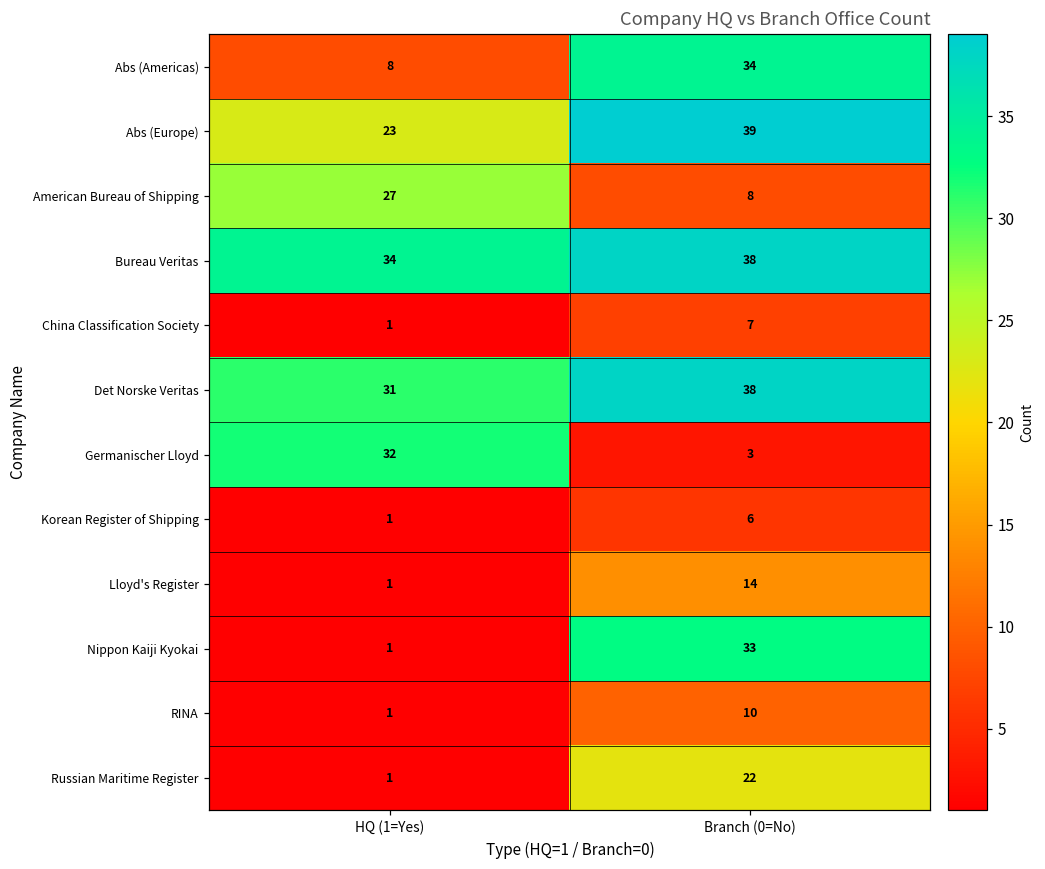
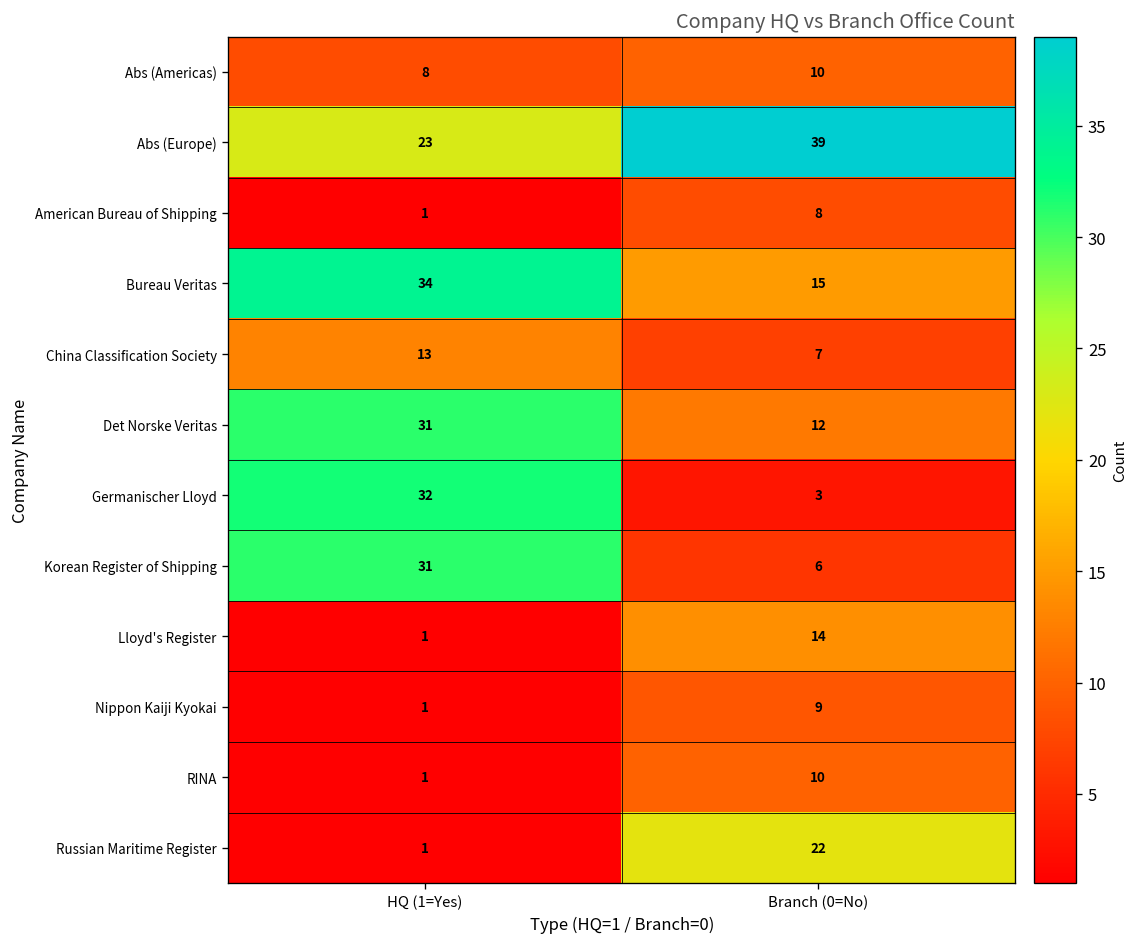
Abs (Americas), Branch (0=No): 34 -> 10
American Bureau of Shipping, HQ (1=Yes): 27 -> 1
Bureau Veritas, Branch (0=No): 38 -> 15
China Classification Society, HQ (1=Yes): 1 -> 13
Det Norske Veritas, Branch (0=No): 38 -> 12
Korean Register of Shipping, HQ (1=Yes): 1 -> 31
Nippon Kaiji Kyokai, Branch (0=No): 33 -> 9
